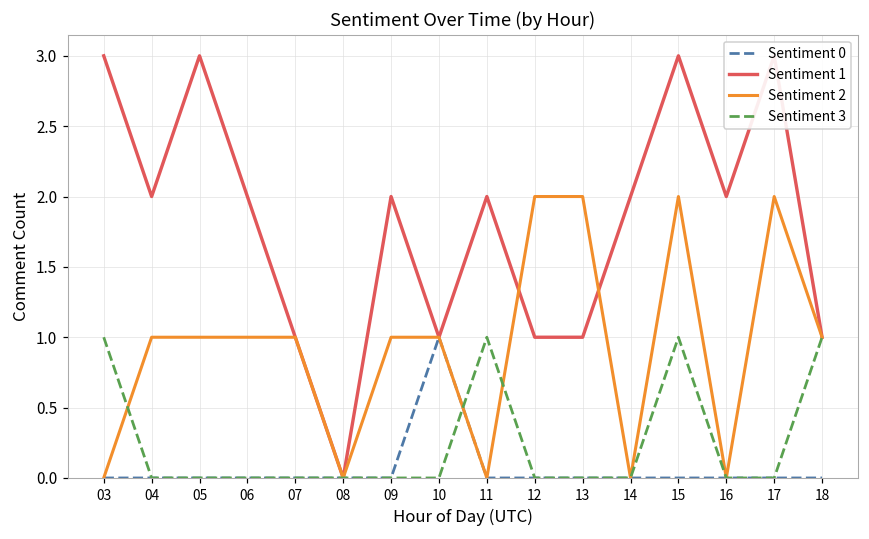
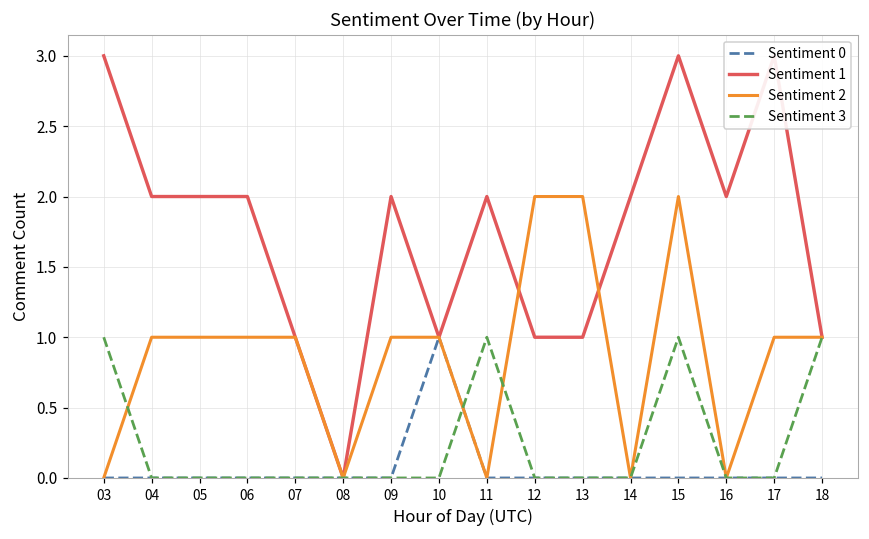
Sentiment 1, 05: 3 -> 2
Sentiment 2, 17: 2 -> 1
